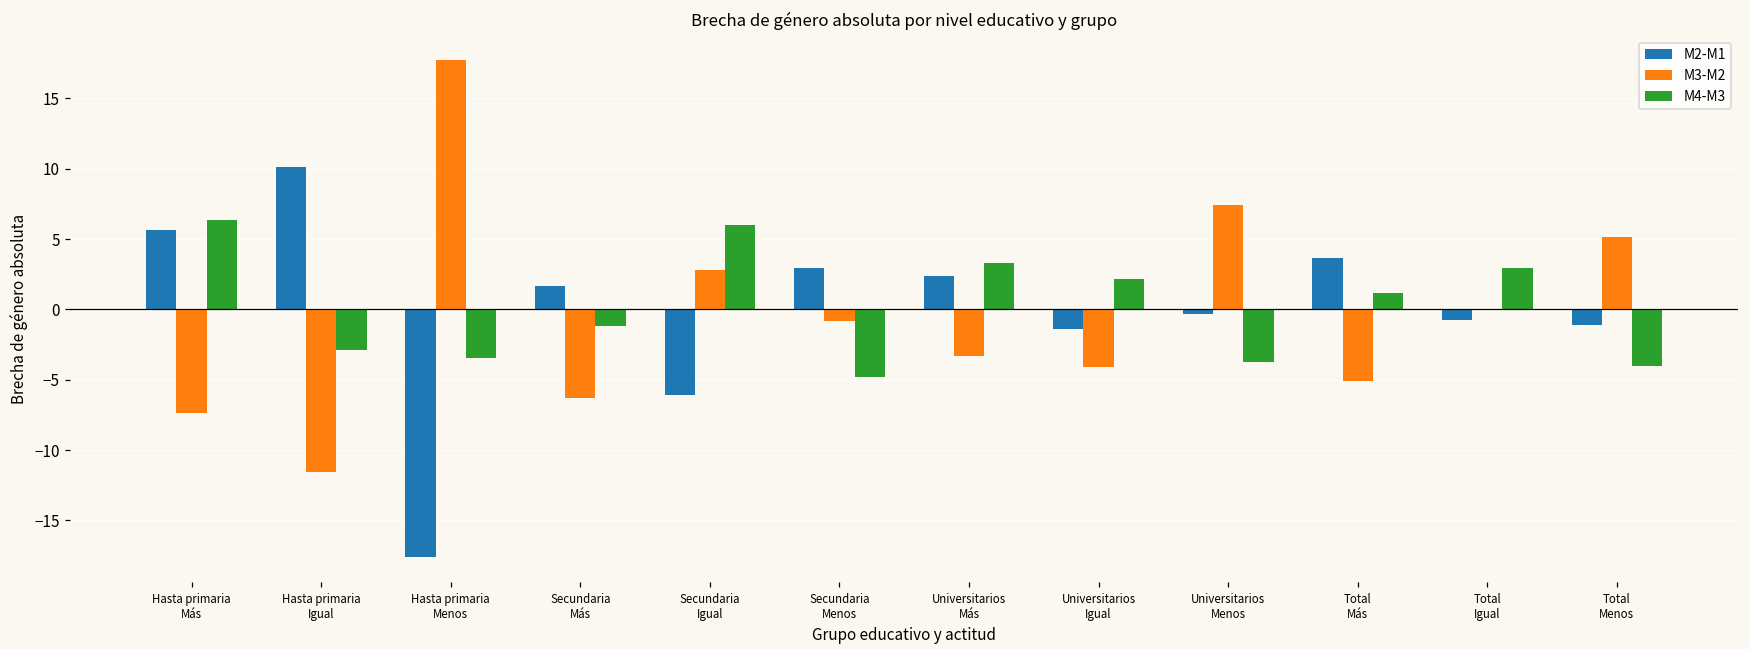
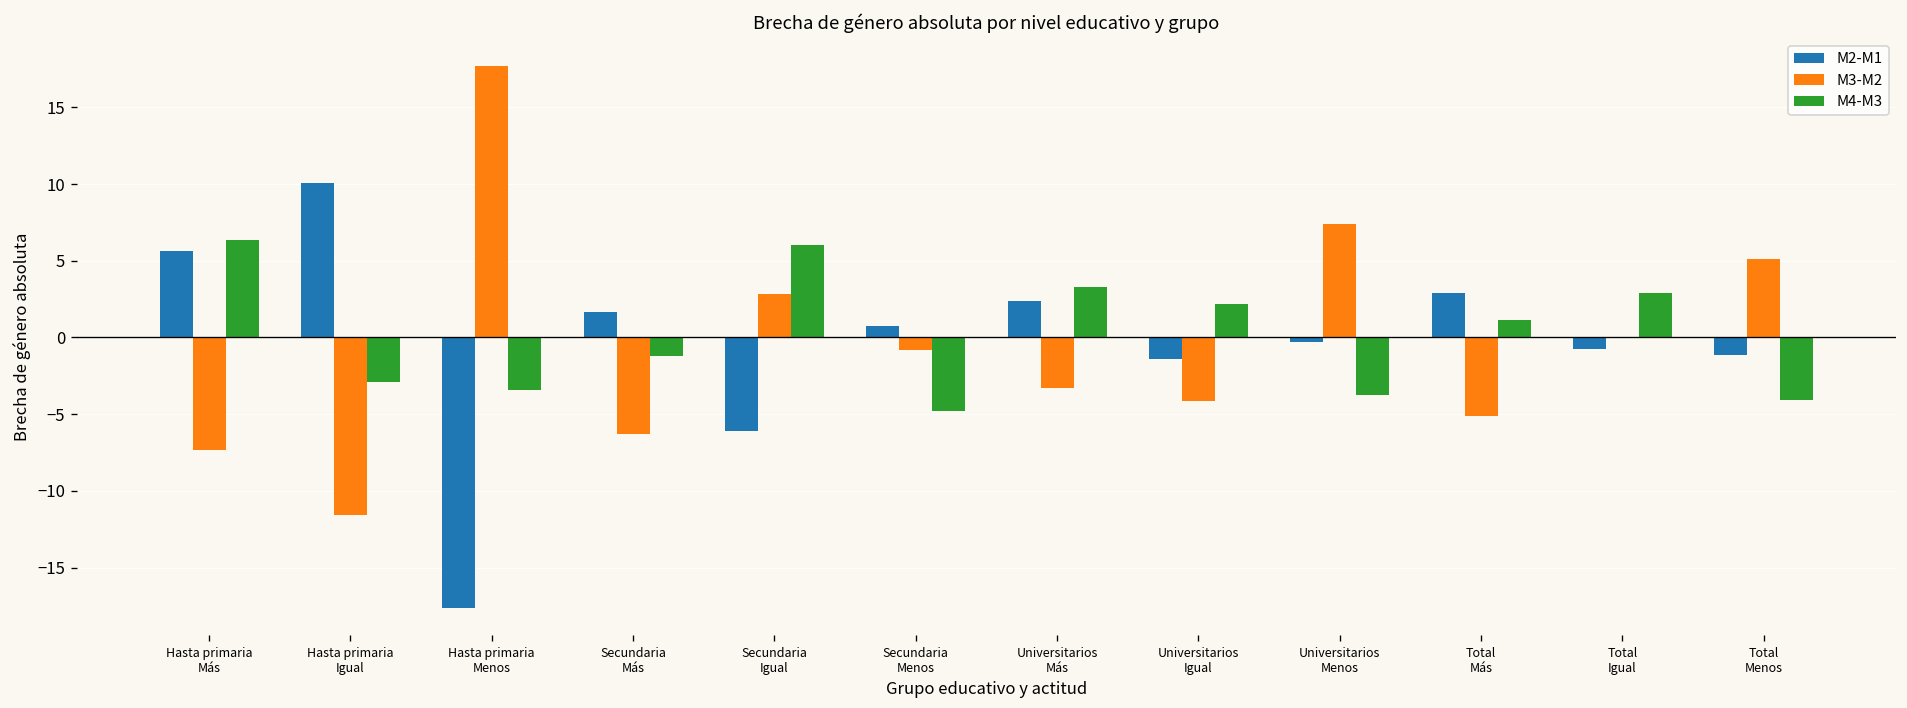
M2-M1, Secundaria Menos: 2.9 -> 0.7
M2-M1, Total Más: 3.7 -> 2.9
